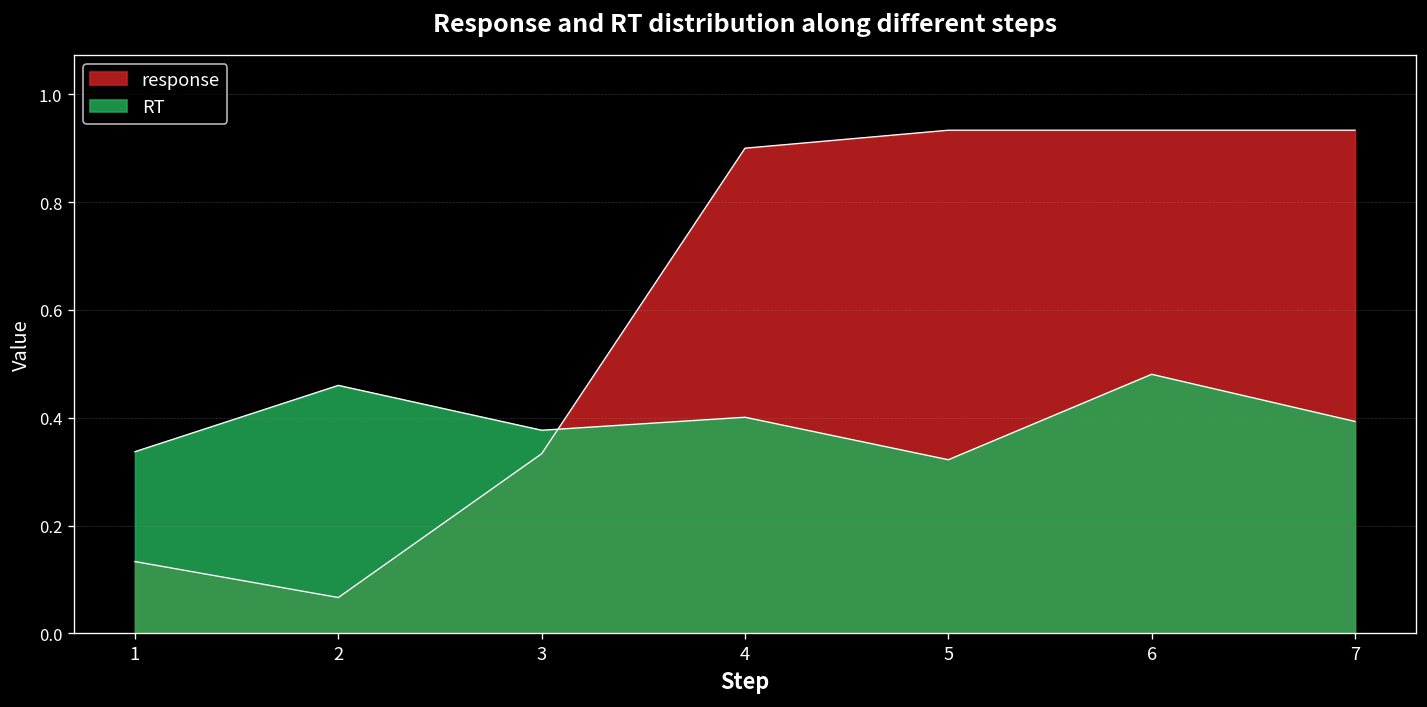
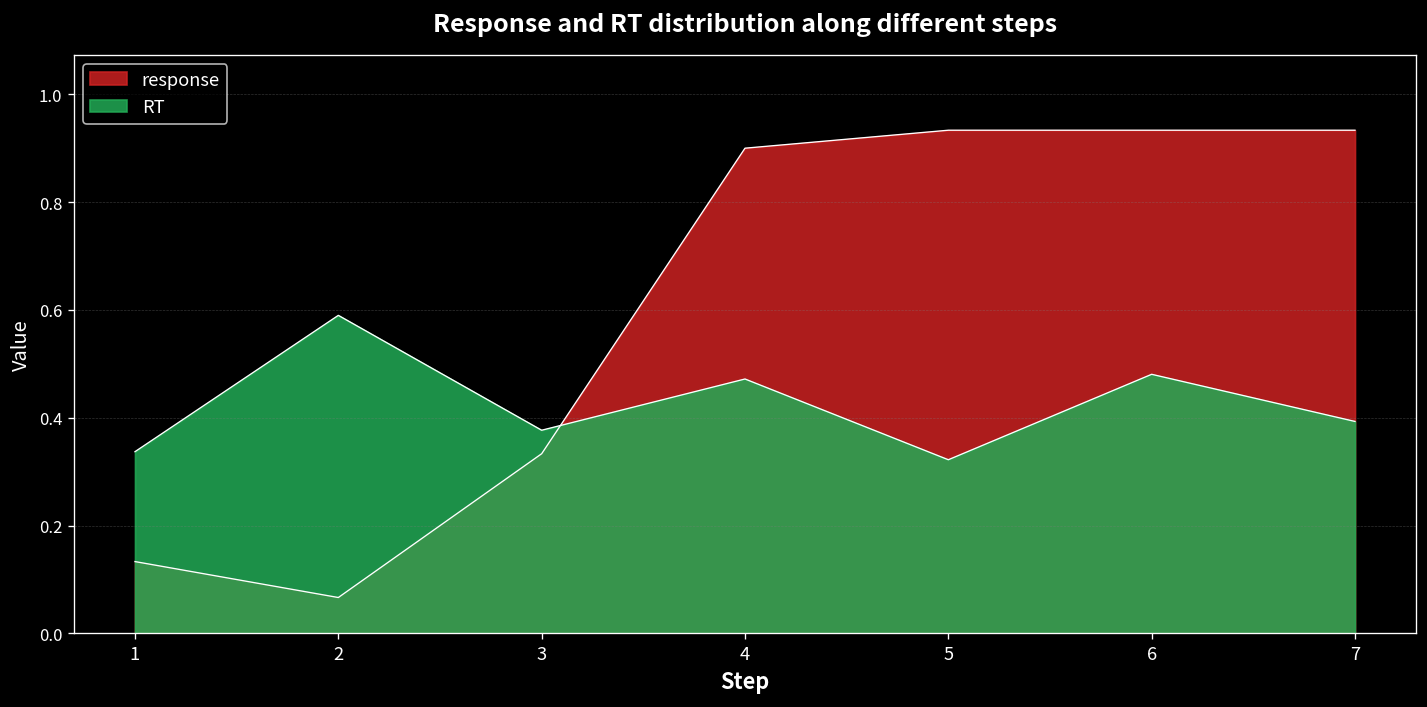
RT, 2: 0.46 -> 0.59
RT, 4: 0.40 -> 0.47
